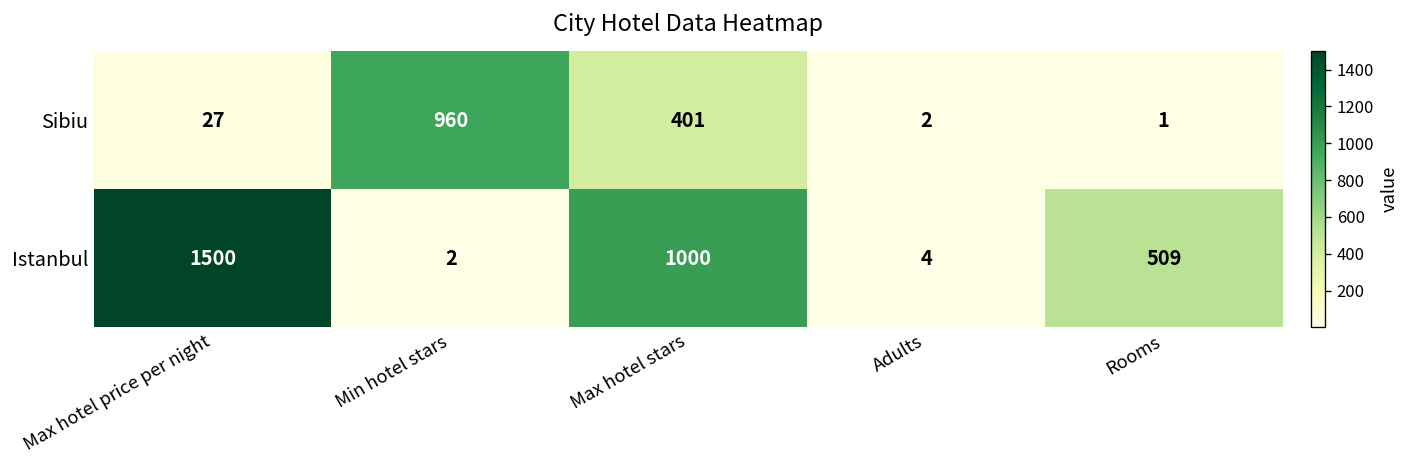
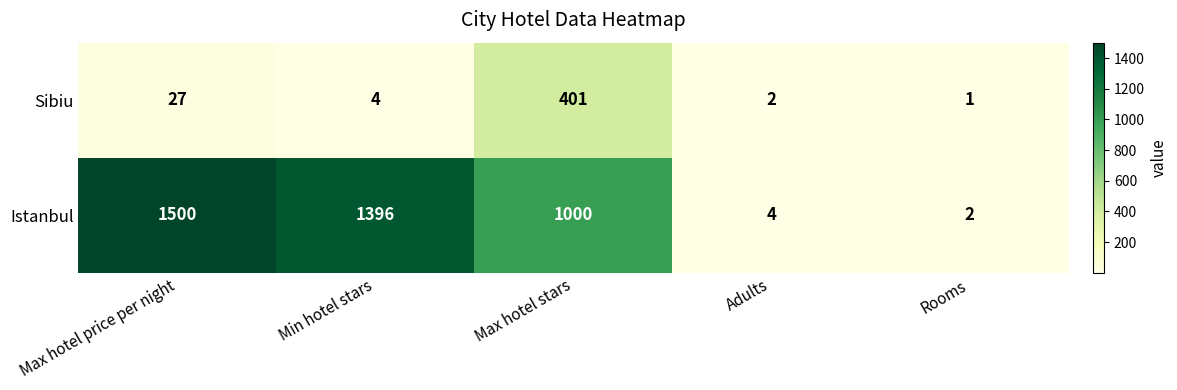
Sibiu, Min hotel stars: 960 -> 4
Istanbul, Min hotel stars: 2 -> 1396
Istanbul, Rooms: 509 -> 2
